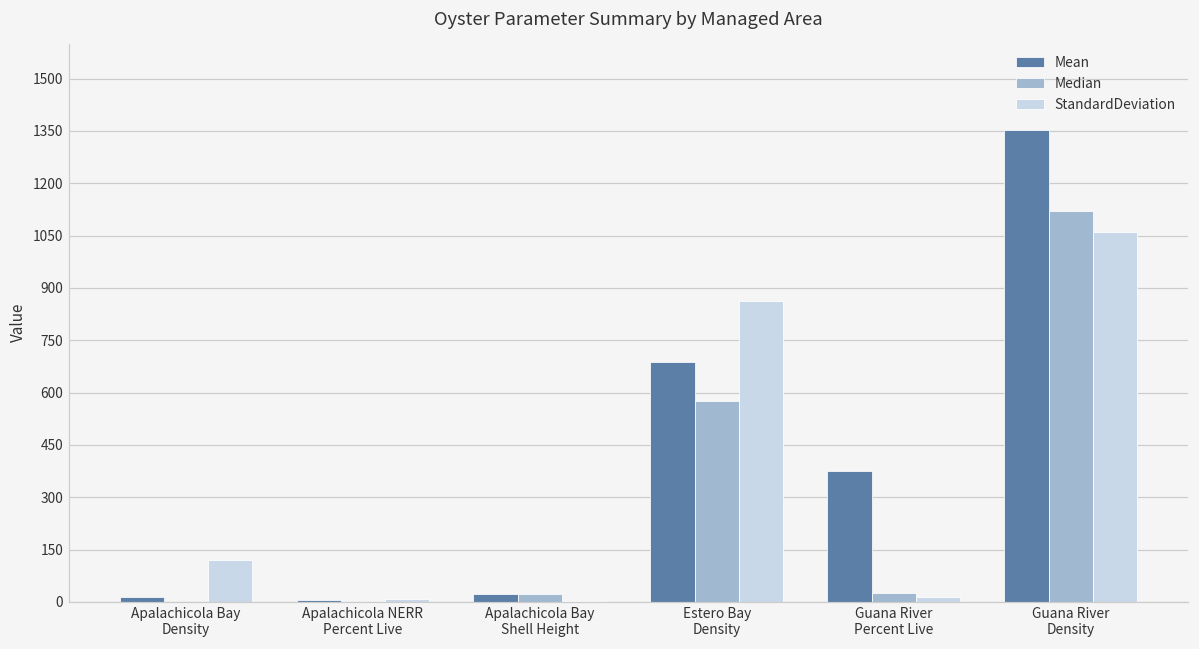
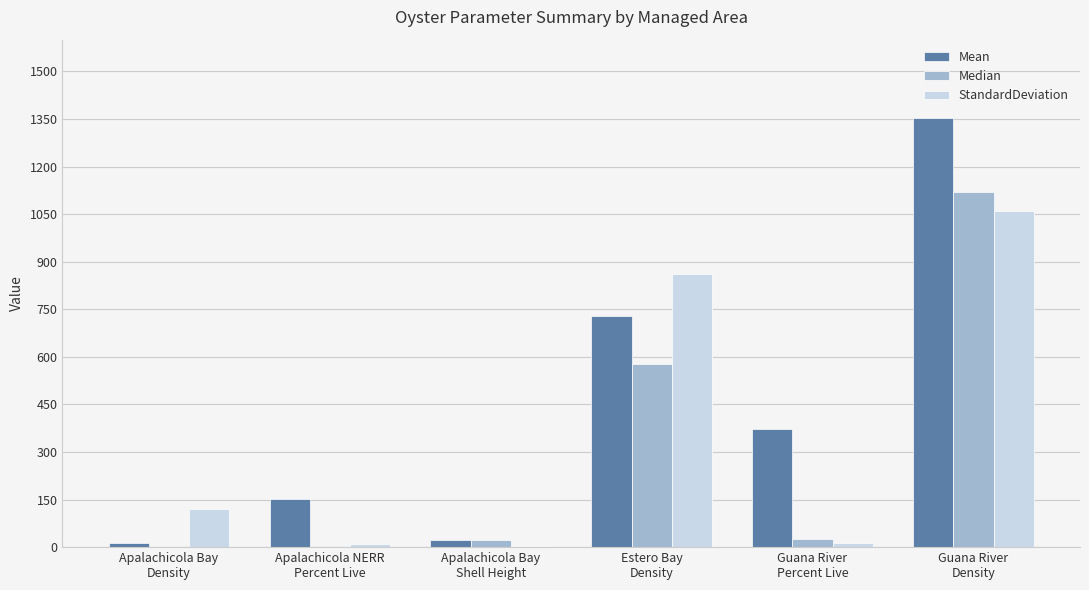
Mean, Apalachicola NERR Percent Live: 10 -> 150
Mean, Estero Bay Density: 690 -> 730
